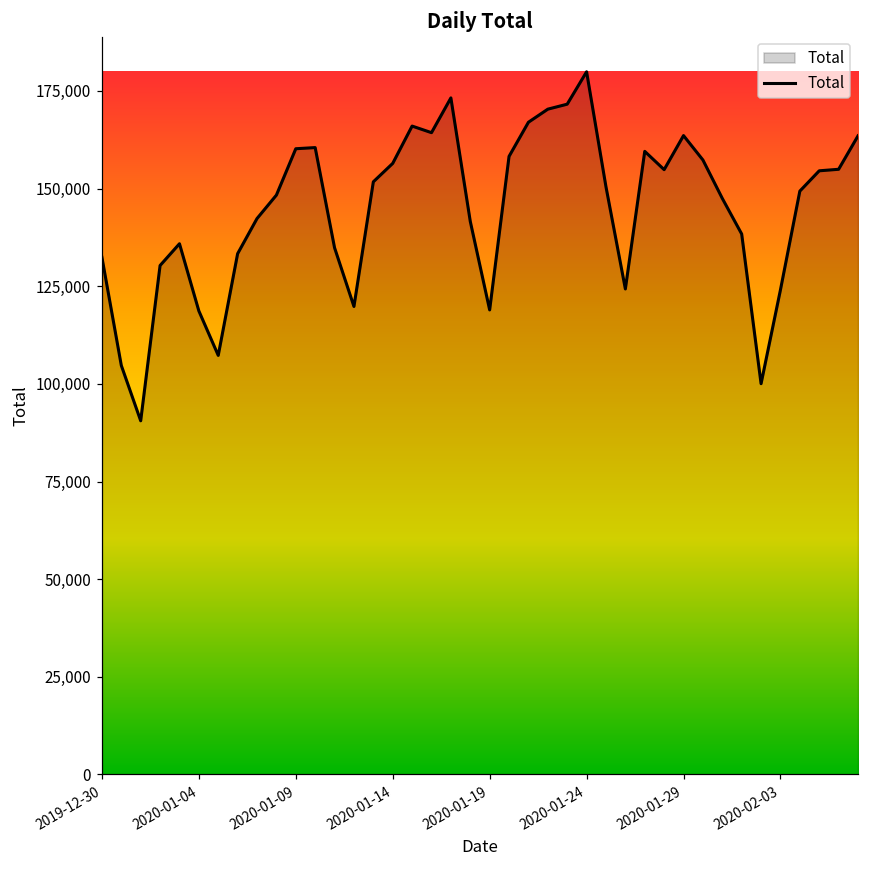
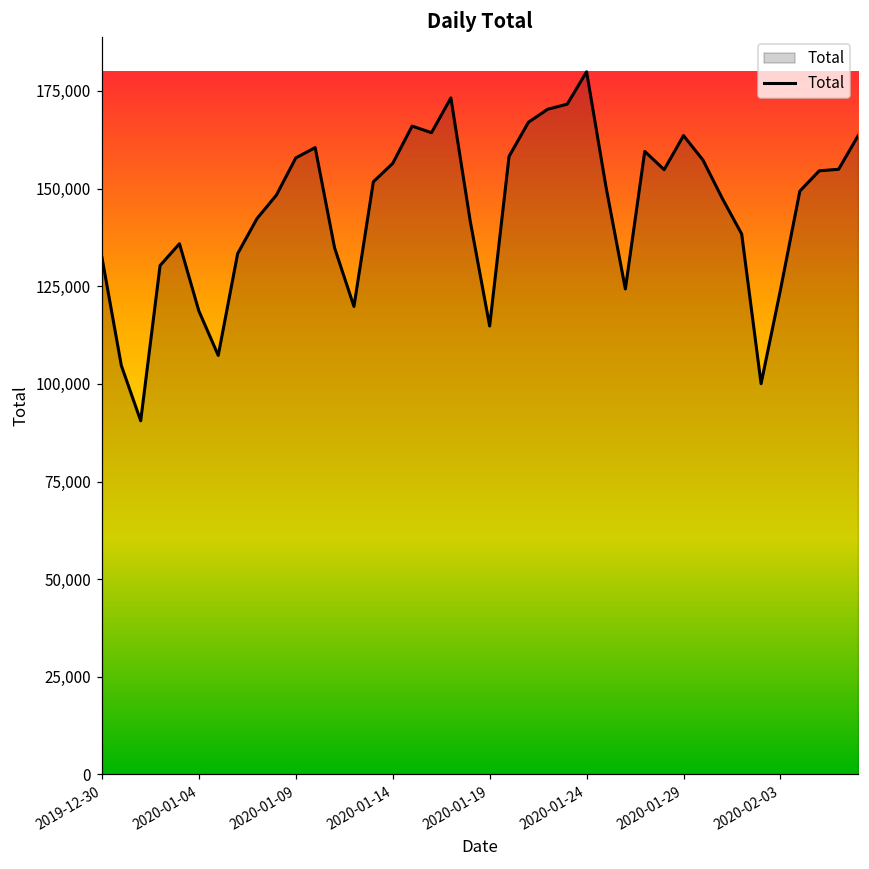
2020-01-09: 160,000 -> 158,000
2020-01-19: 119,000 -> 115,000
